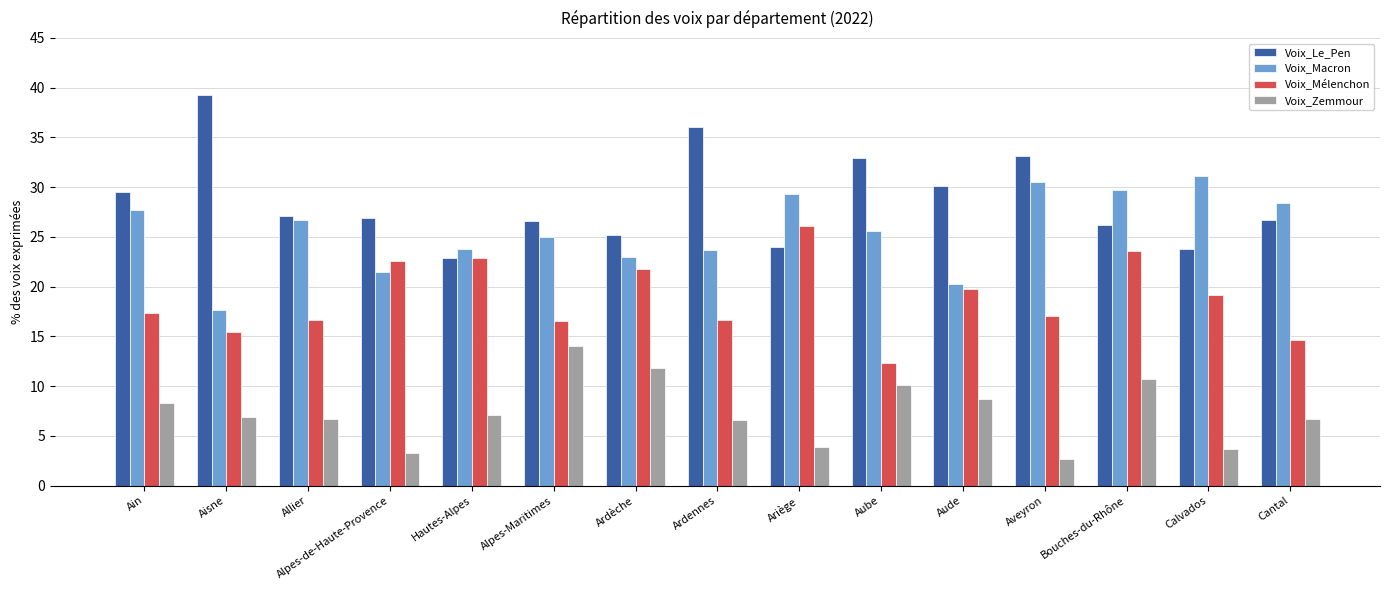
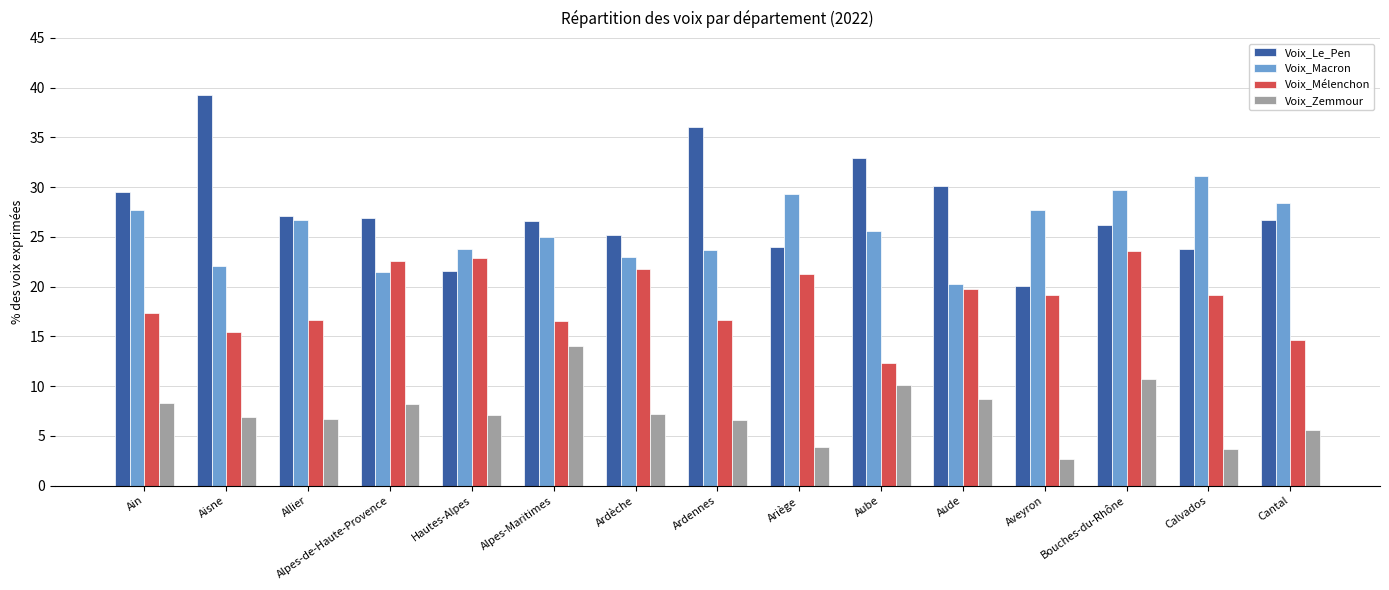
Voix_Macron, Aisne: 18 -> 22
Voix_Zemmour, Alpes-de-Haute-Provence: 3 -> 8
Voix_Le_Pen, Hautes-Alpes: 23 -> 22
Voix_Zemmour, Ardèche: 12 -> 7
Voix_Mélenchon, Ariège: 26 -> 21
Voix_Le_Pen, Aveyron: 33 -> 20
Voix_Macron, Aveyron: 31 -> 28
Voix_Mélenchon, Aveyron: 17 -> 19
Voix_Zemmour, Cantal: 7 -> 6
